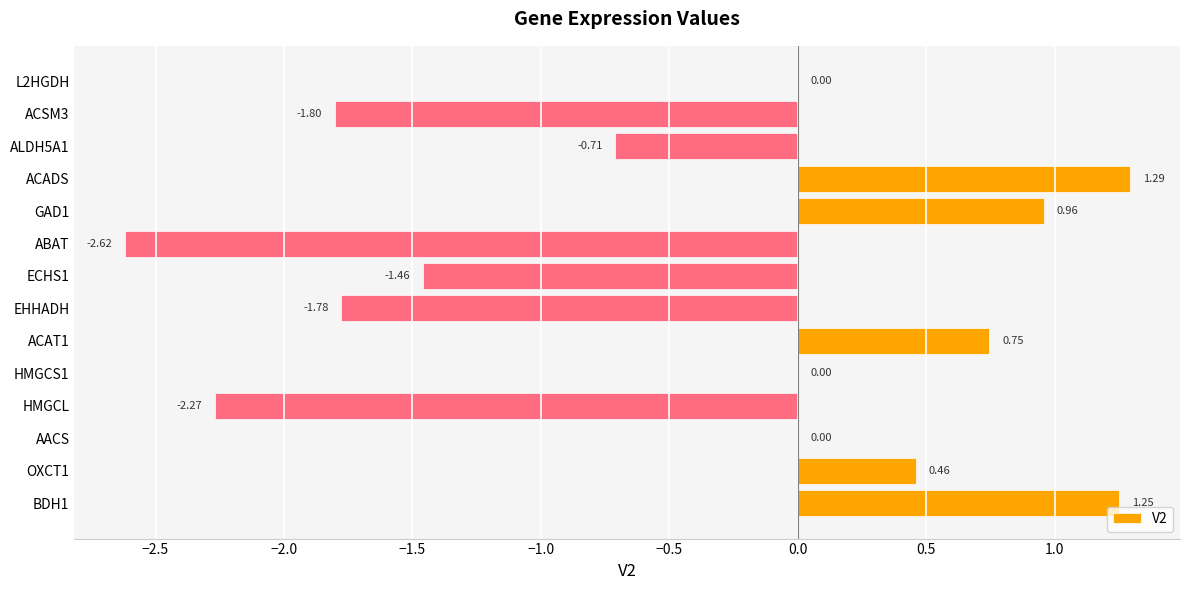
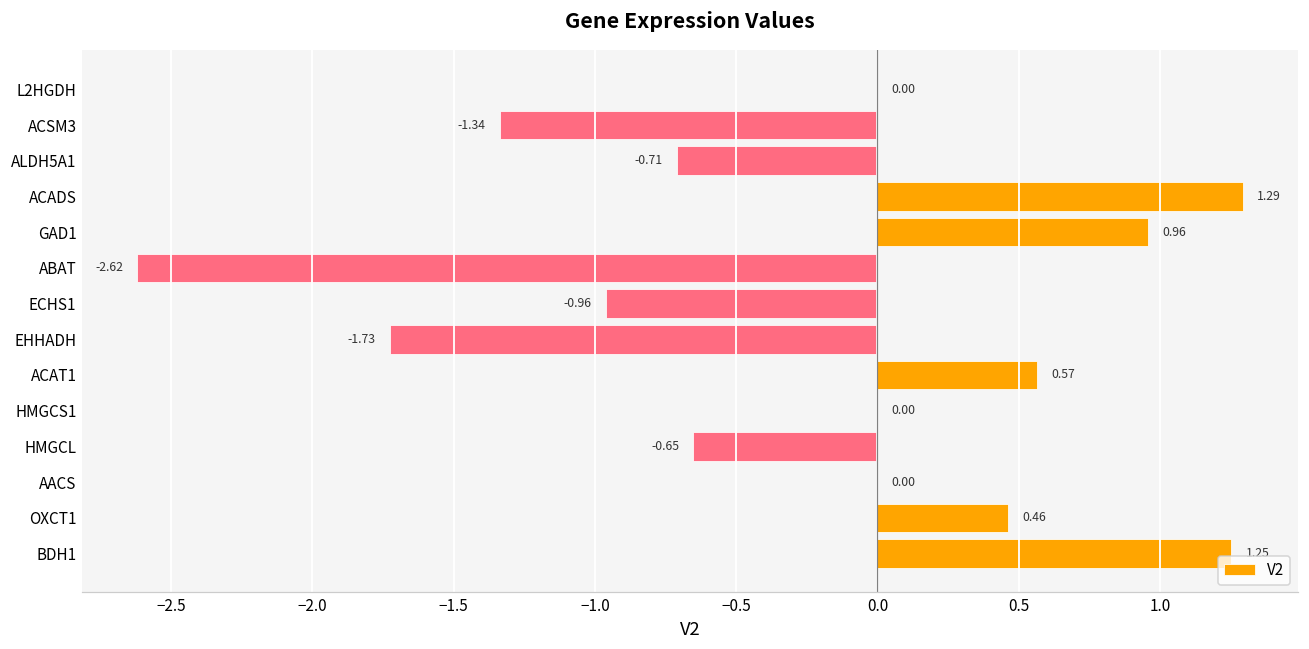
ACSM3: -1.80 -> -1.34
ECHS1: -1.46 -> -0.96
EHHADH: -1.78 -> -1.73
ACAT1: 0.75 -> 0.57
HMGCL: -2.27 -> -0.65
